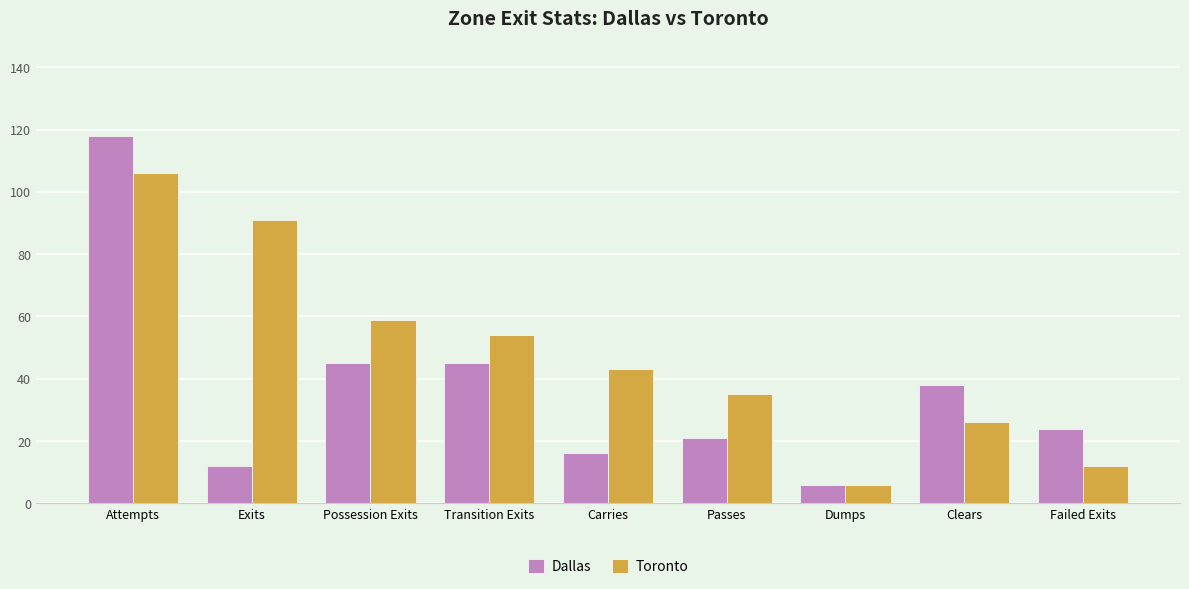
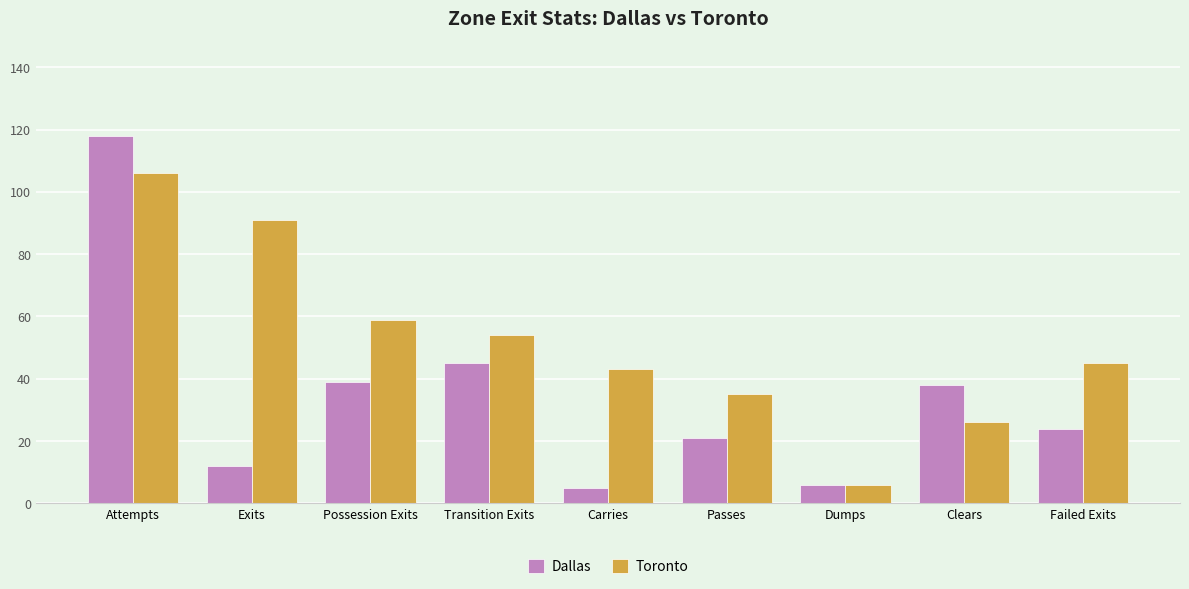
Dallas, Possession Exits: 45 -> 39
Dallas, Carries: 16 -> 5
Toronto, Failed Exits: 12 -> 45
